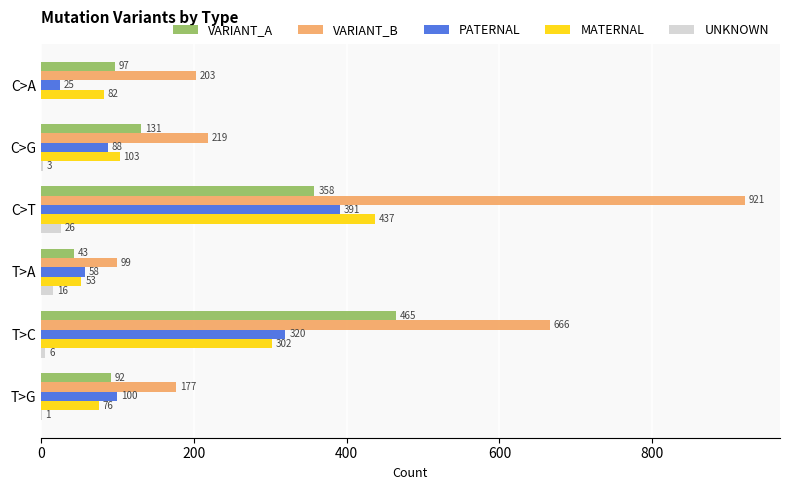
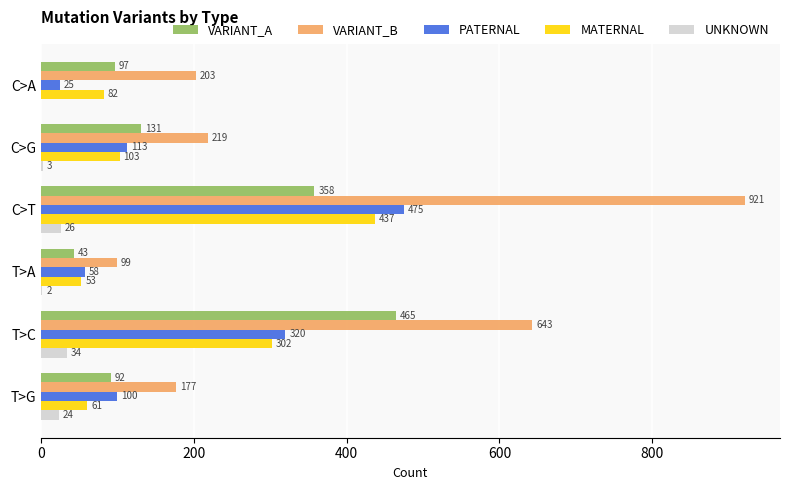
PATERNAL, C>G: 88 -> 113
PATERNAL, C>T: 391 -> 475
UNKNOWN, T>A: 16 -> 2
VARIANT_B, T>C: 666 -> 643
UNKNOWN, T>C: 6 -> 34
MATERNAL, T>G: 76 -> 61
UNKNOWN, T>G: 1 -> 24
